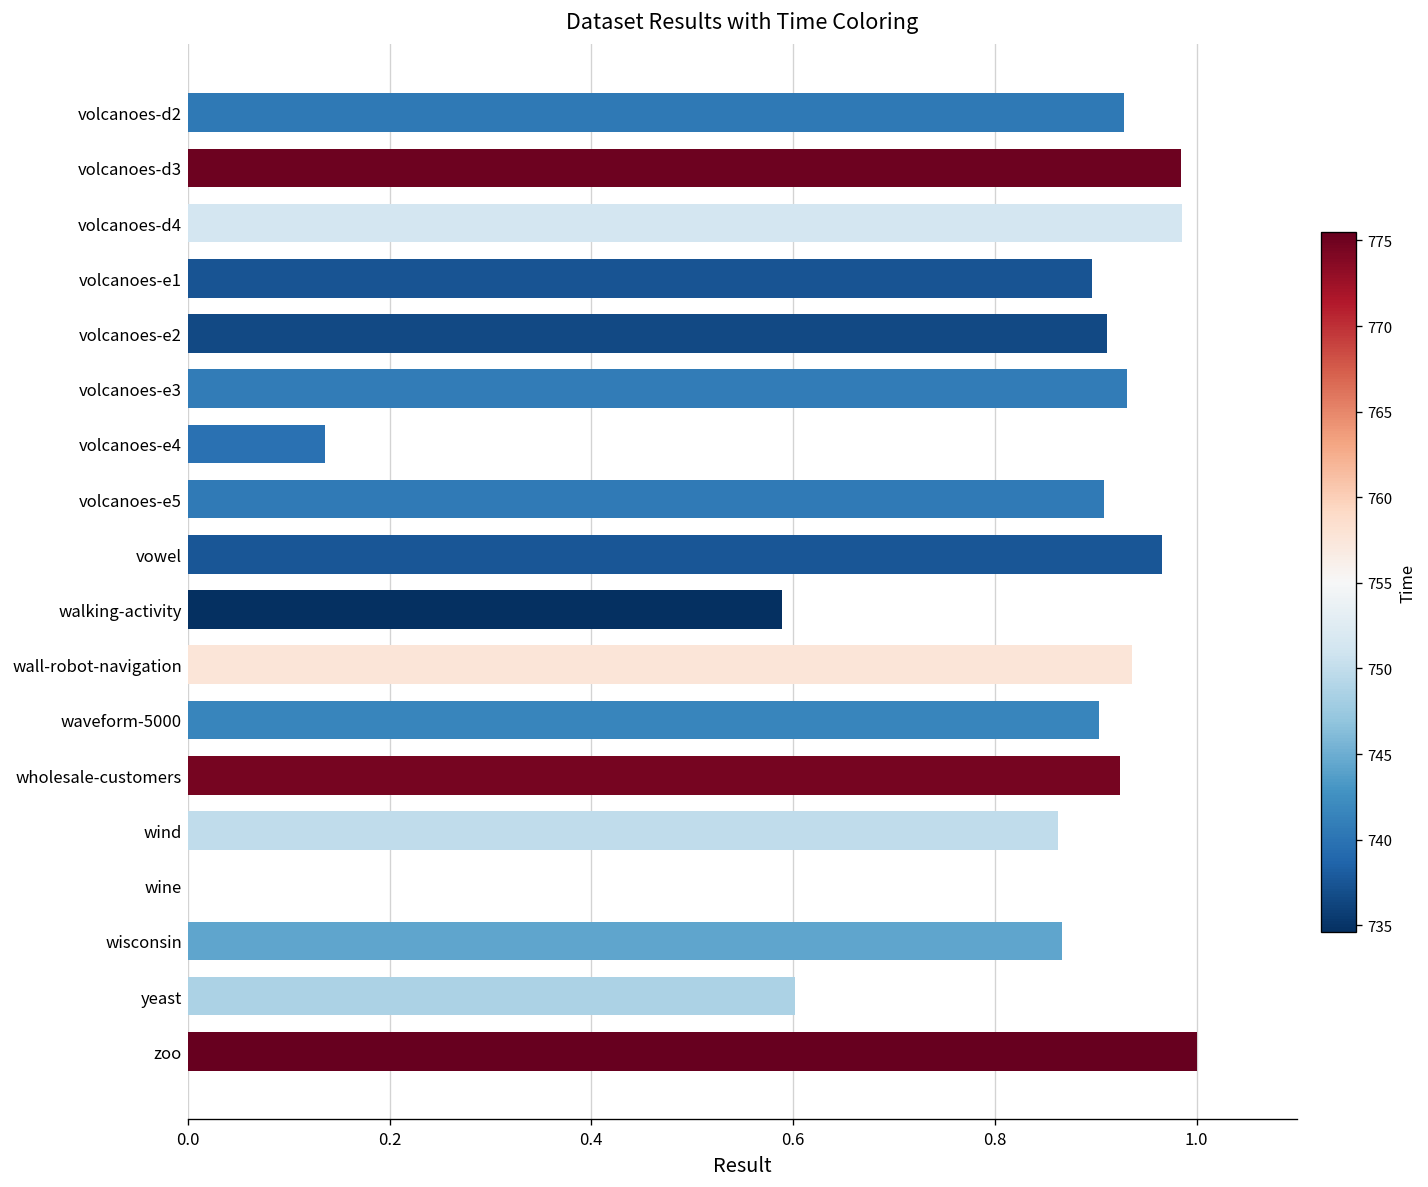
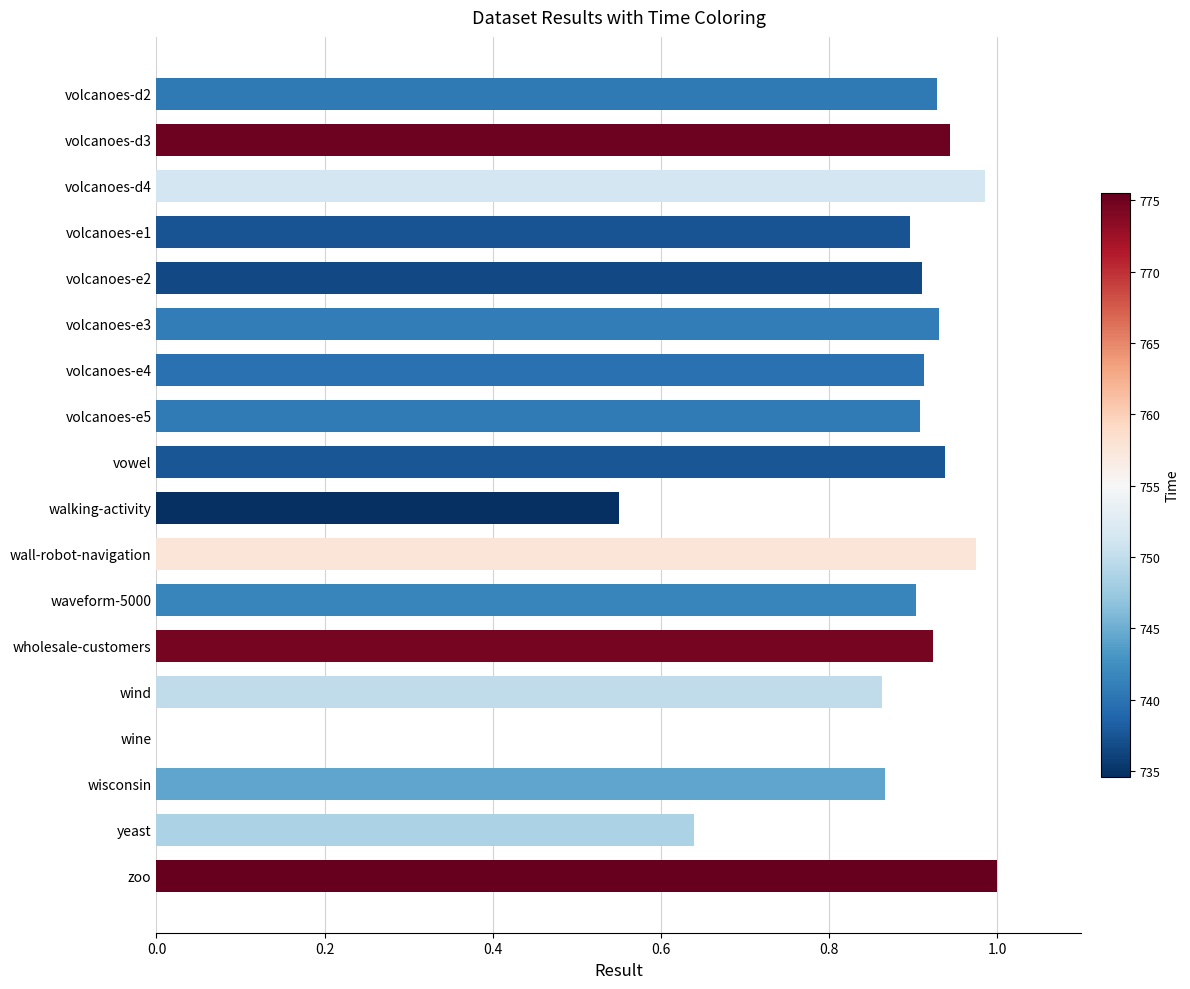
volcanoes-d3: 0.99 -> 0.94
volcanoes-e4: 0.14 -> 0.91
vowel: 0.97 -> 0.94
walking-activity: 0.59 -> 0.55
wall-robot-navigation: 0.94 -> 0.98
yeast: 0.60 -> 0.64
